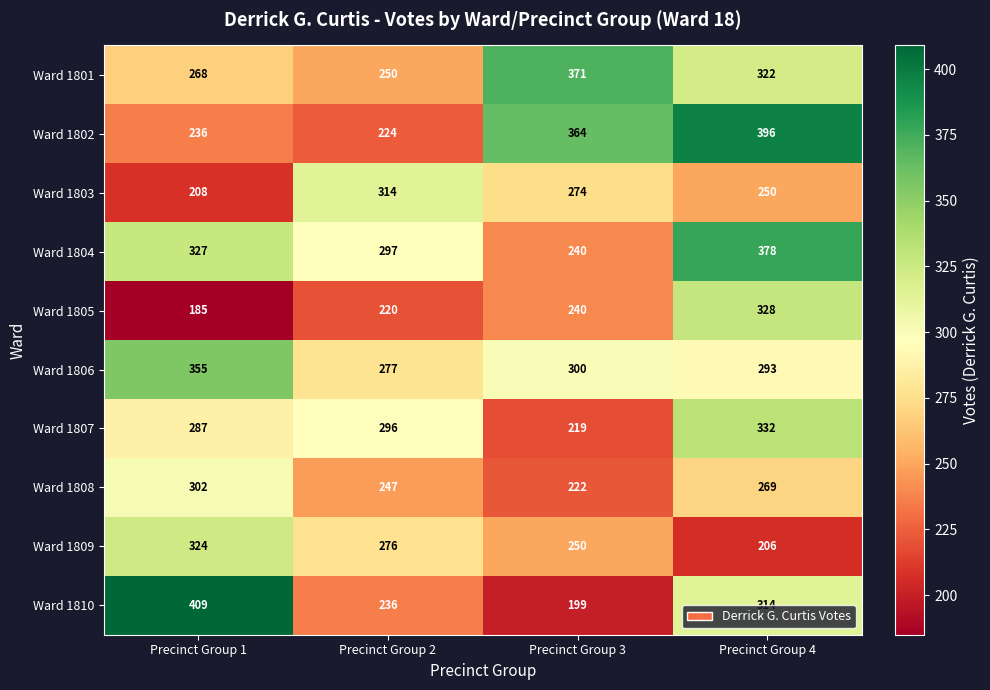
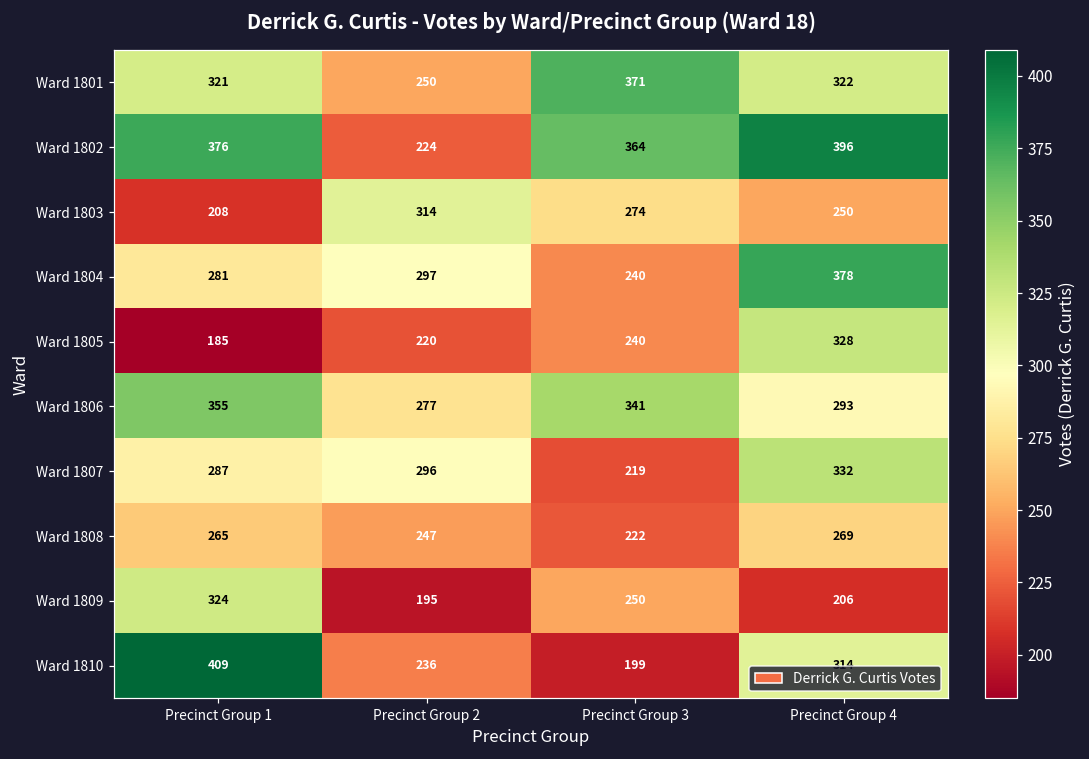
Ward 1801, Precinct Group 1: 268 -> 321
Ward 1802, Precinct Group 1: 236 -> 376
Ward 1804, Precinct Group 1: 327 -> 281
Ward 1806, Precinct Group 3: 300 -> 341
Ward 1808, Precinct Group 1: 302 -> 265
Ward 1809, Precinct Group 2: 276 -> 195
